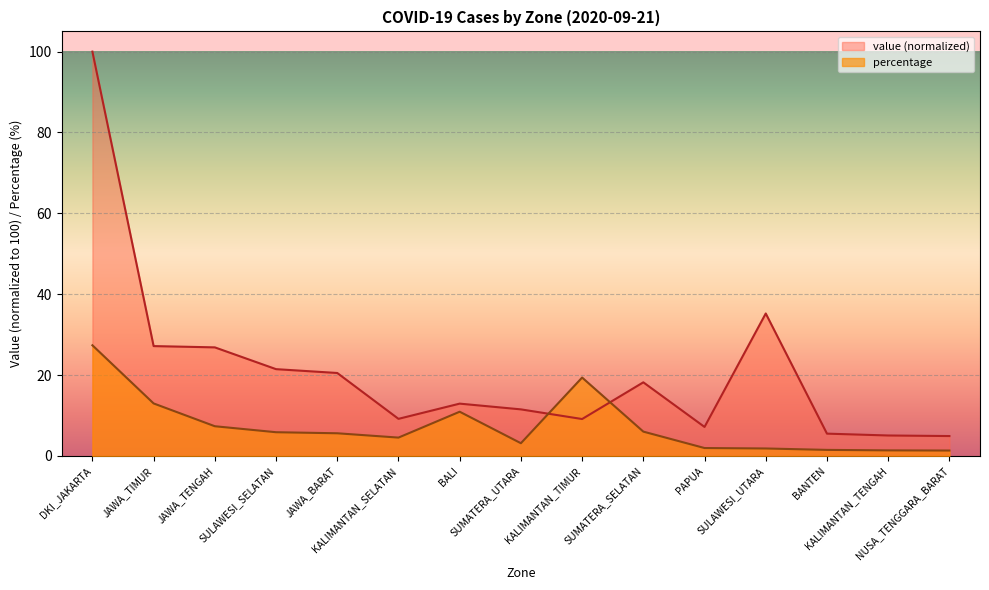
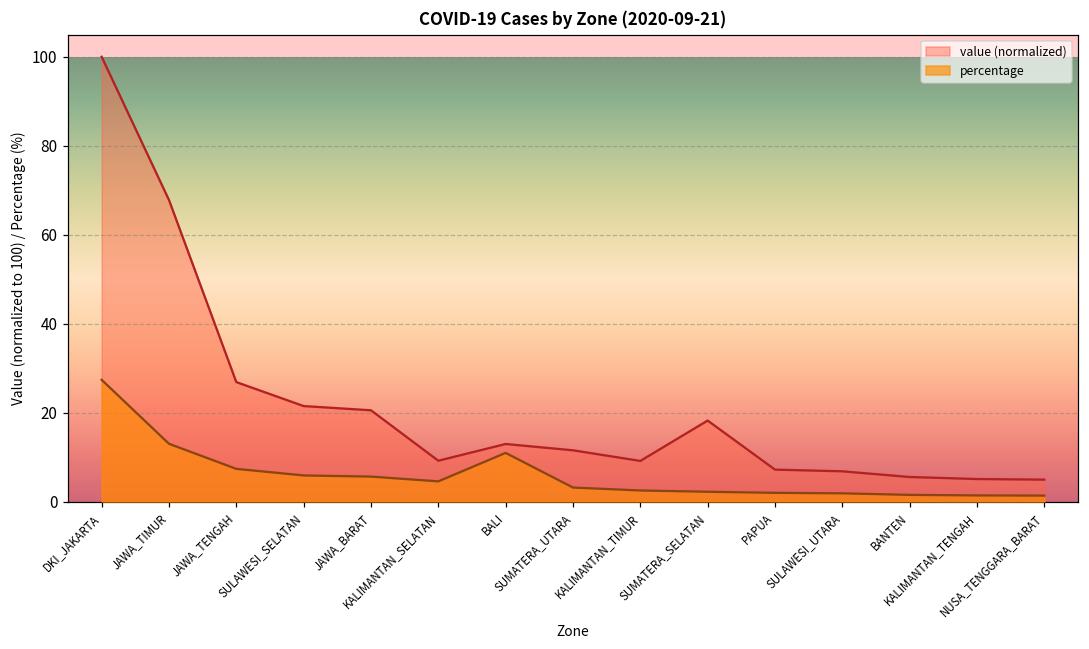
value (normalized), JAWA_TIMUR: 27 -> 68
percentage, KALIMANTAN_TIMUR: 19 -> 3
percentage, SUMATERA_SELATAN: 6 -> 2
value (normalized), SULAWESI_UTARA: 35 -> 7
